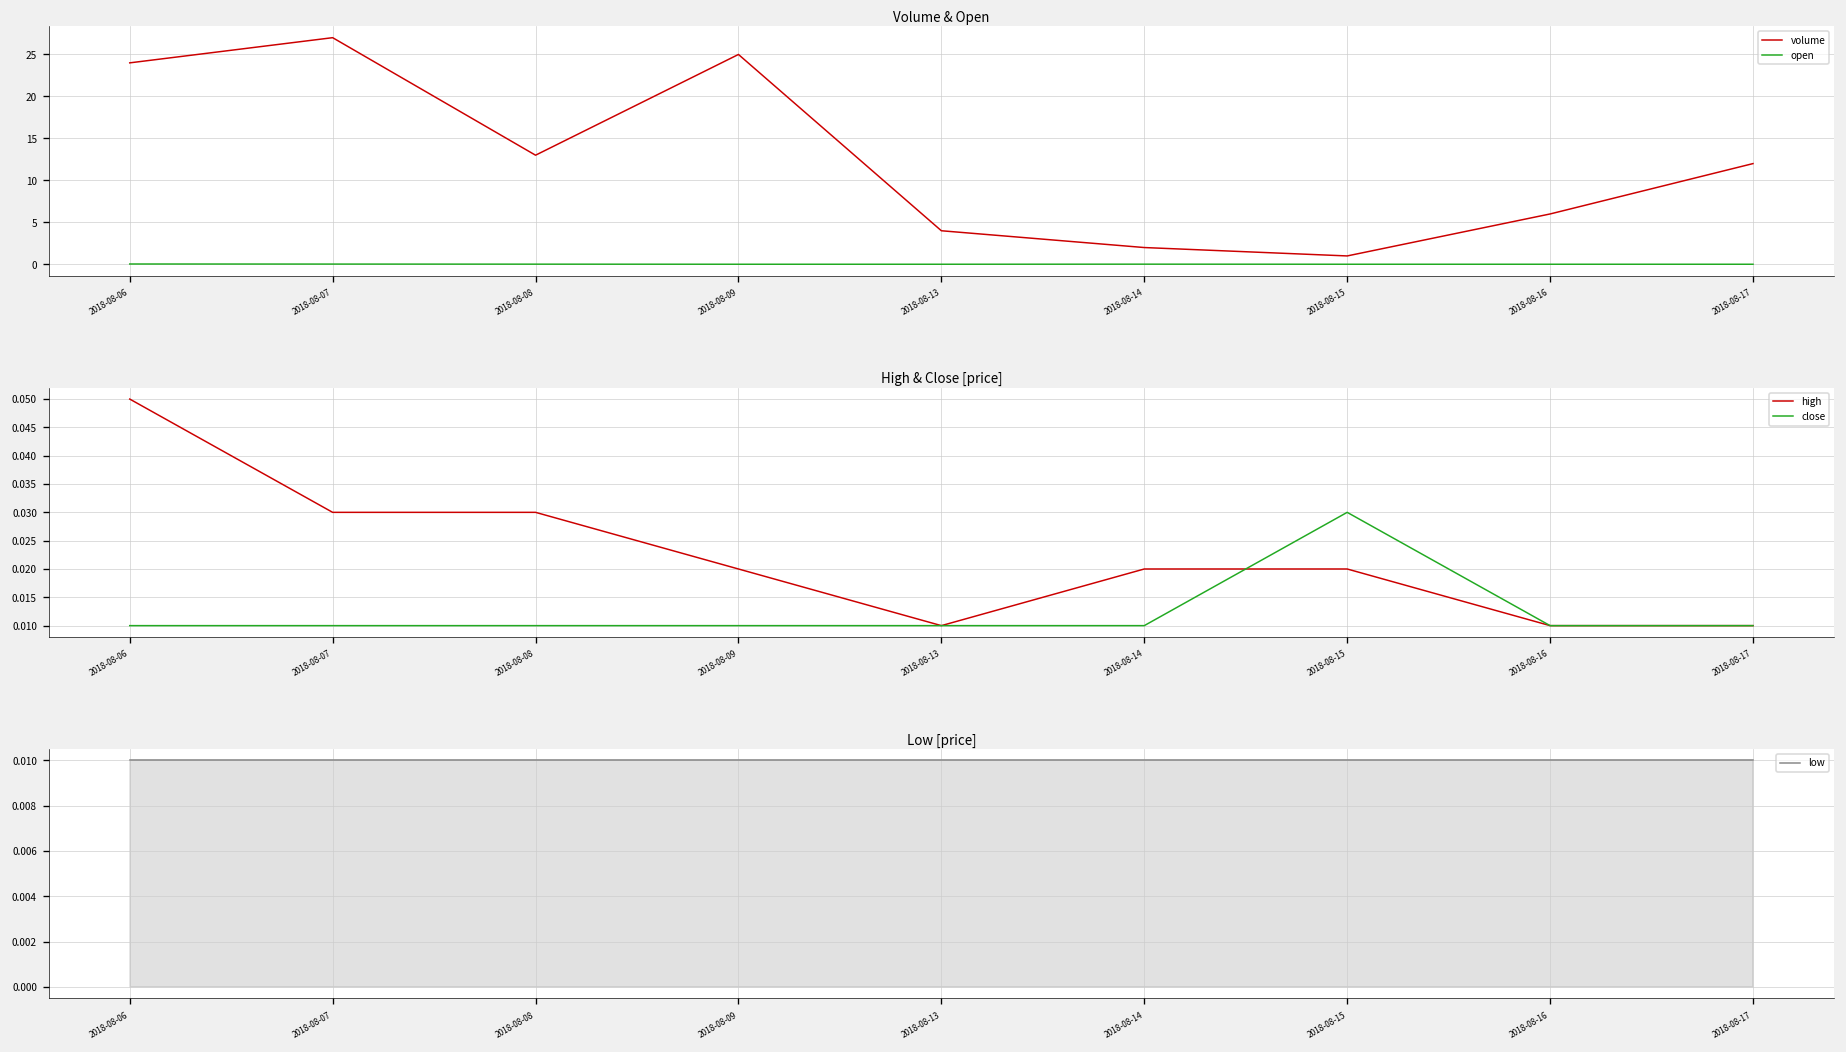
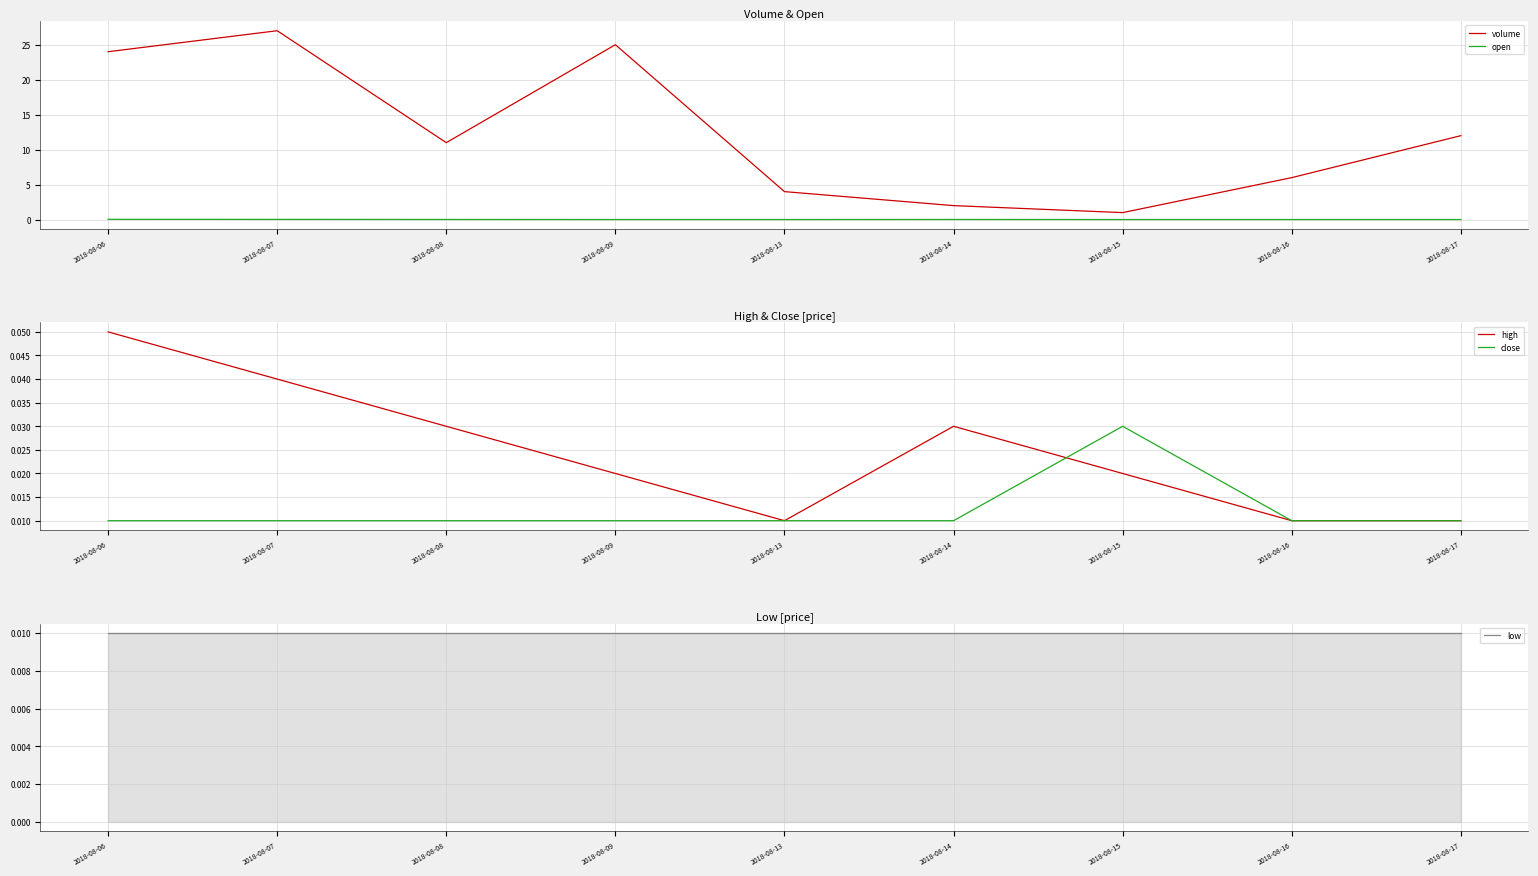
Volume & Open, volume, 2018-08-08: 13 -> 11
High & Close [price], high, 2018-08-07: 0.03 -> 0.04
High & Close [price], high, 2018-08-14: 0.02 -> 0.03
